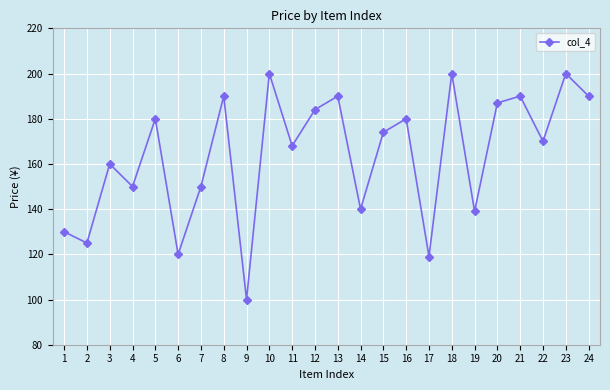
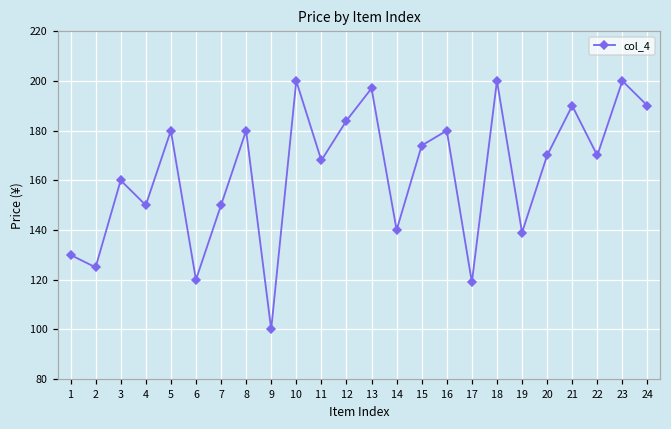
8: 190 -> 180
13: 190 -> 197
20: 187 -> 170
